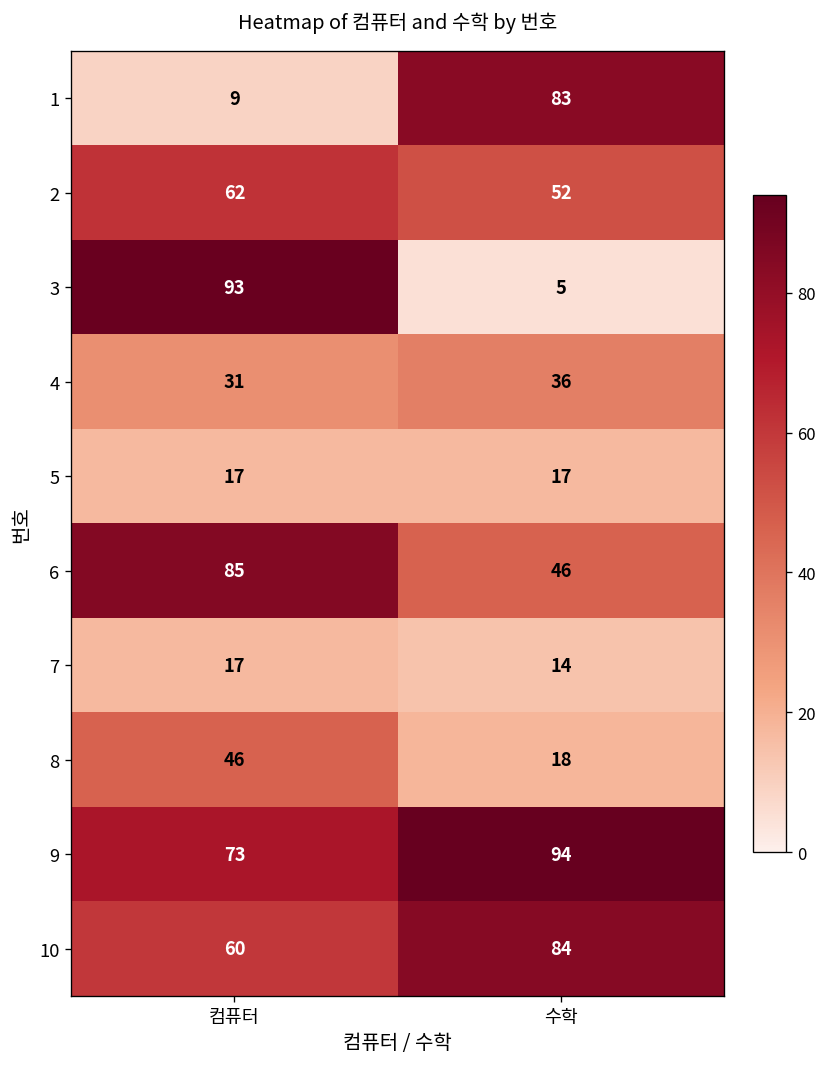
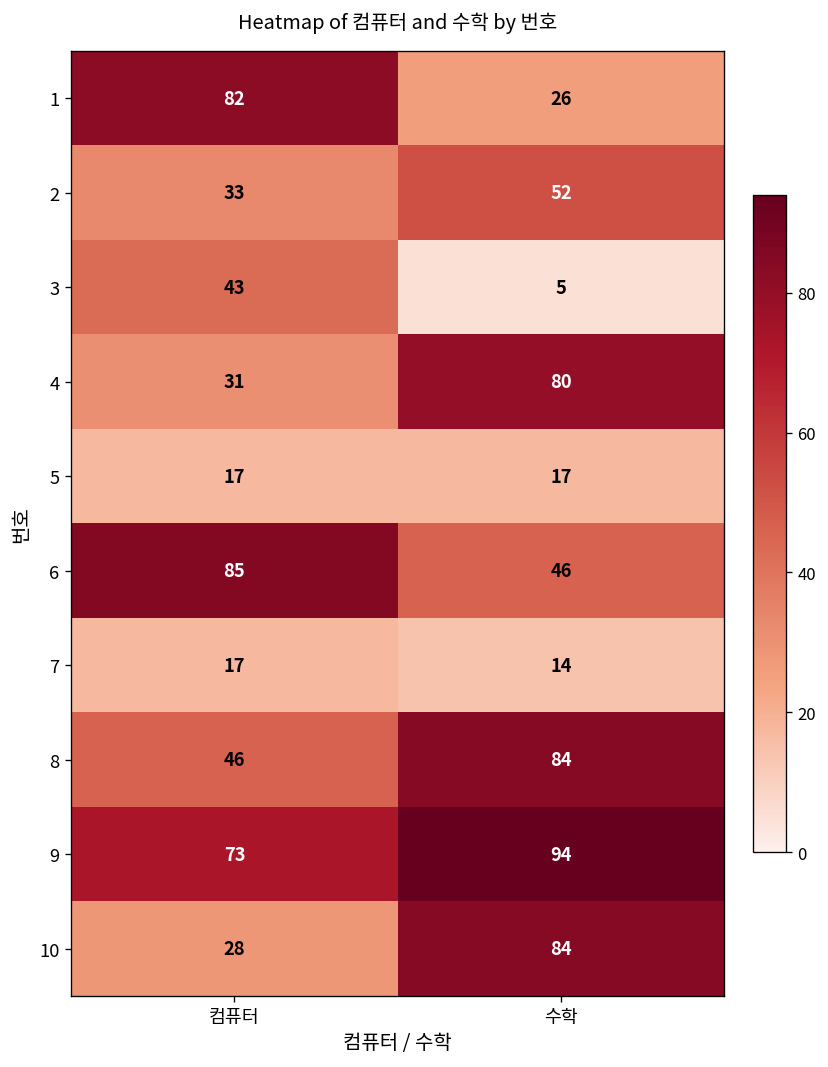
1, 컴퓨터: 9 -> 82
1, 수학: 83 -> 26
2, 컴퓨터: 62 -> 33
3, 컴퓨터: 93 -> 43
4, 수학: 36 -> 80
8, 수학: 18 -> 84
10, 컴퓨터: 60 -> 28
